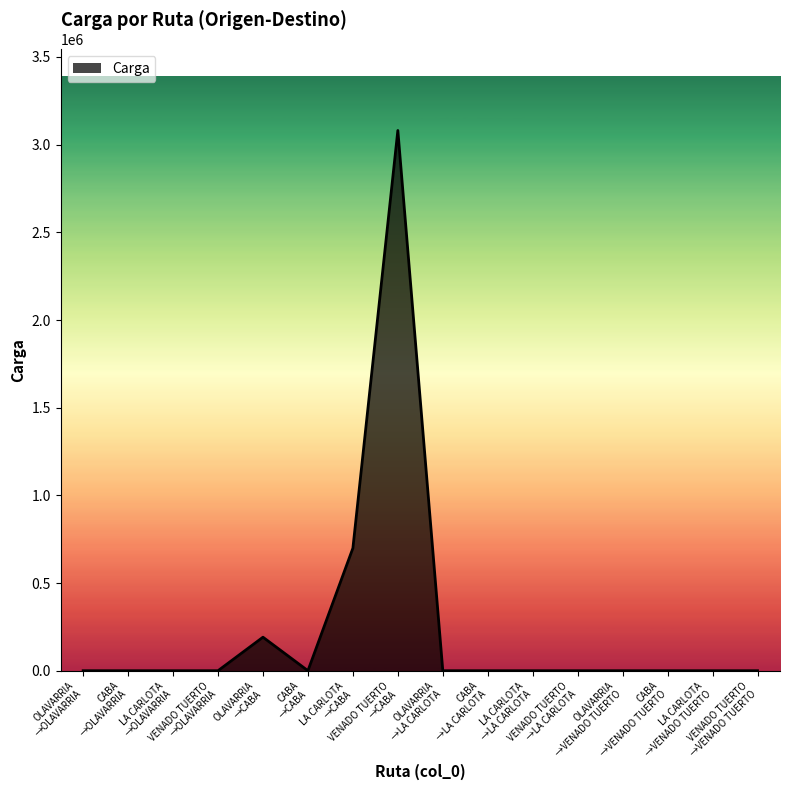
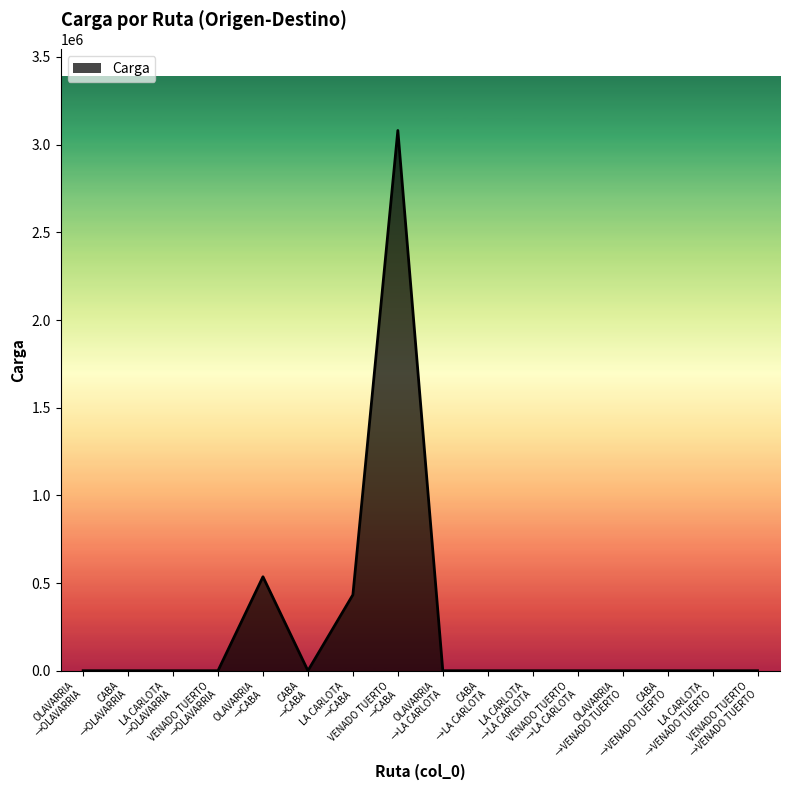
OLAVARRIA →CABA: 190000 -> 540000
LA CARLOTA →CABA: 700000 -> 430000
